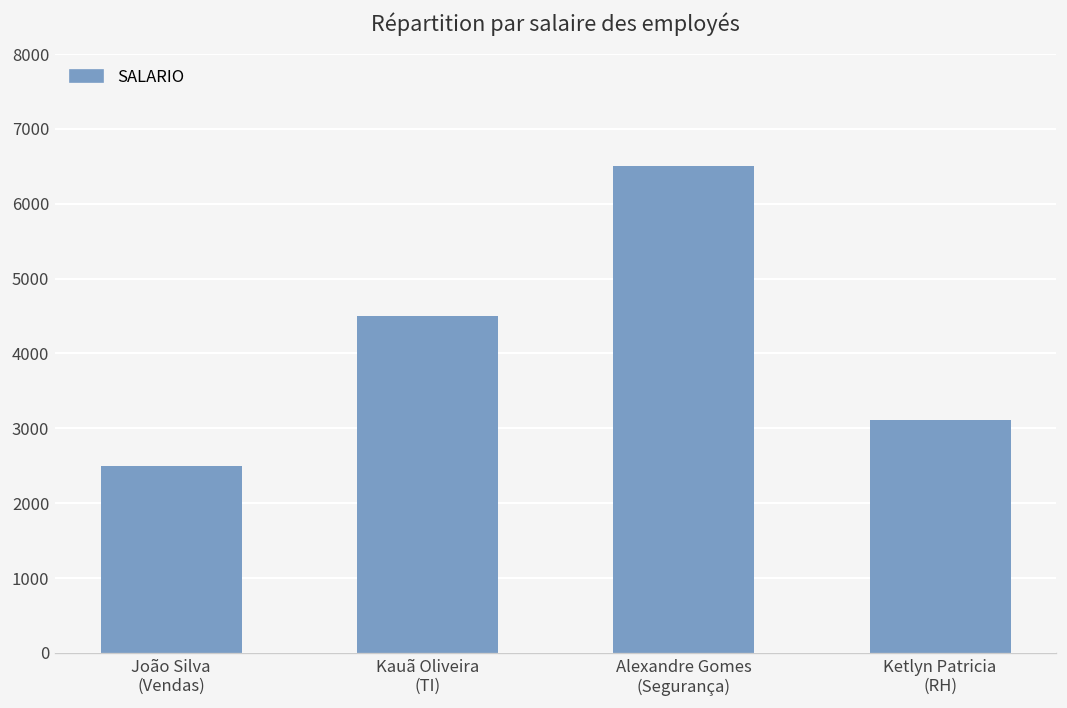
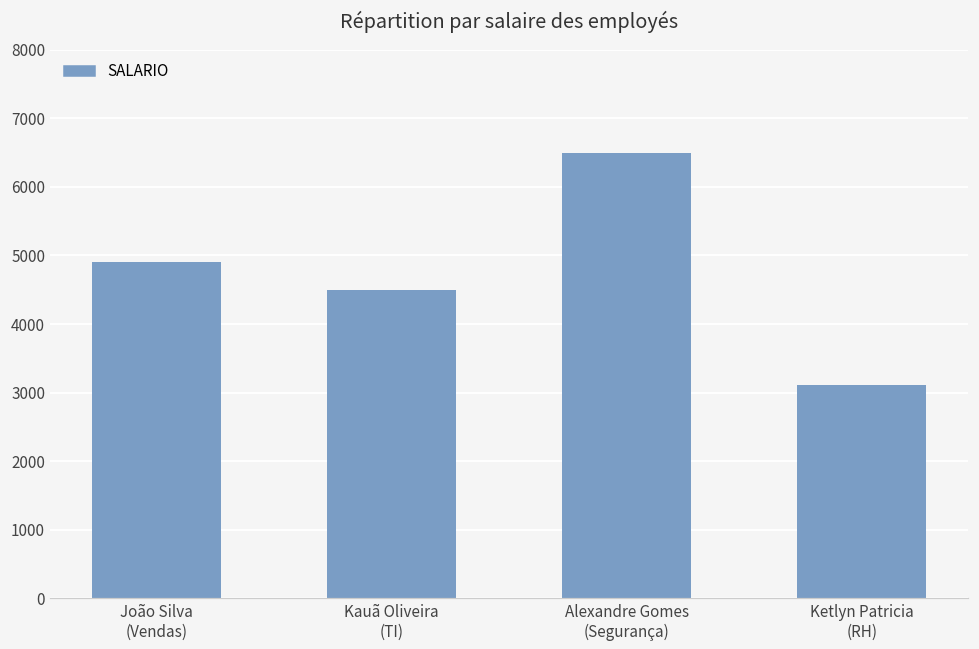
João Silva (Vendas): 2500 -> 4900
